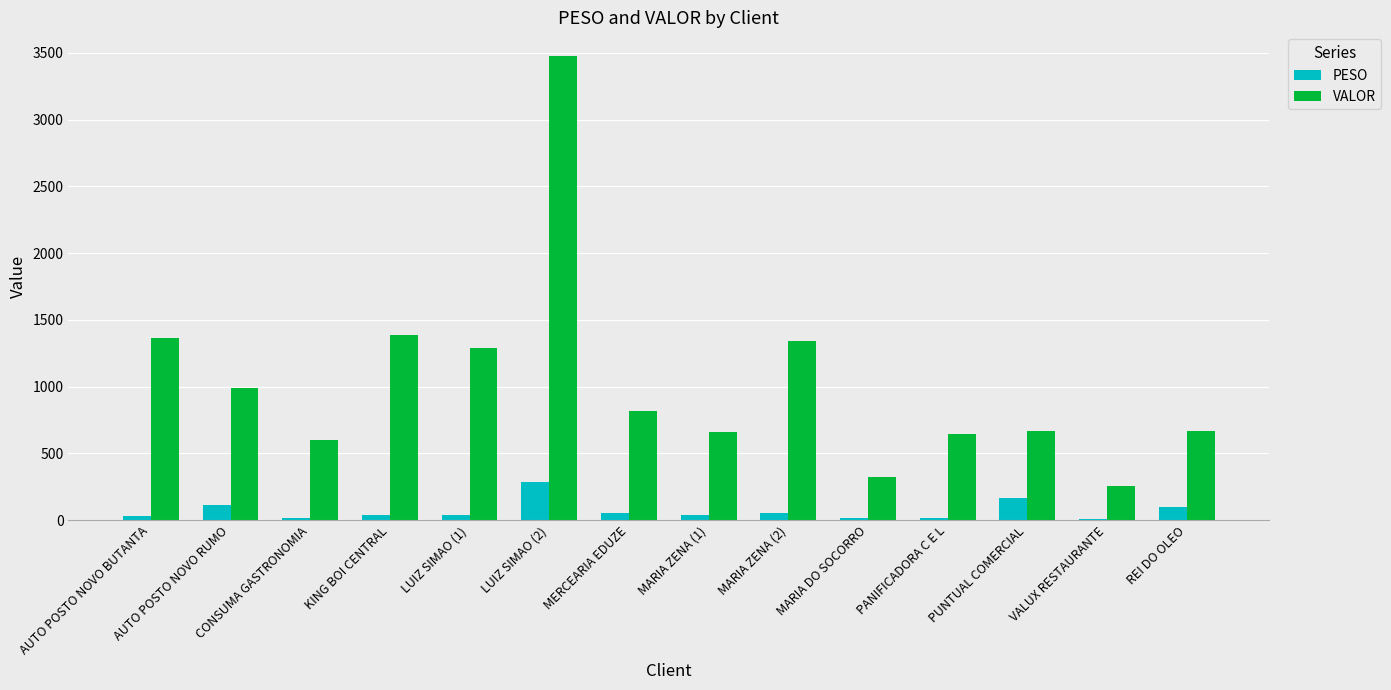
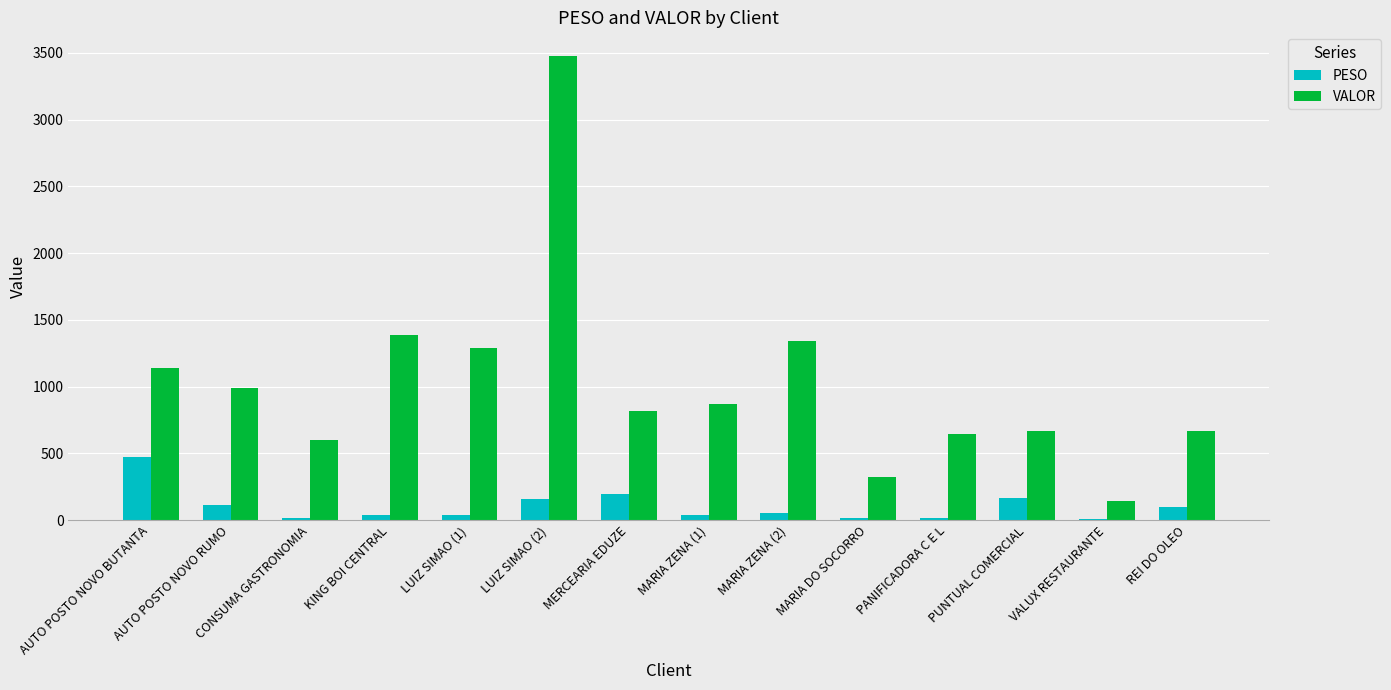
PESO, AUTO POSTO NOVO BUTANTA: 30 -> 470
VALOR, AUTO POSTO NOVO BUTANTA: 1370 -> 1140
PESO, LUIZ SIMAO (2): 280 -> 160
PESO, MERCEARIA EDUZE: 50 -> 200
VALOR, MARIA ZENA (1): 660 -> 870
VALOR, VALUX RESTAURANTE: 250 -> 140
